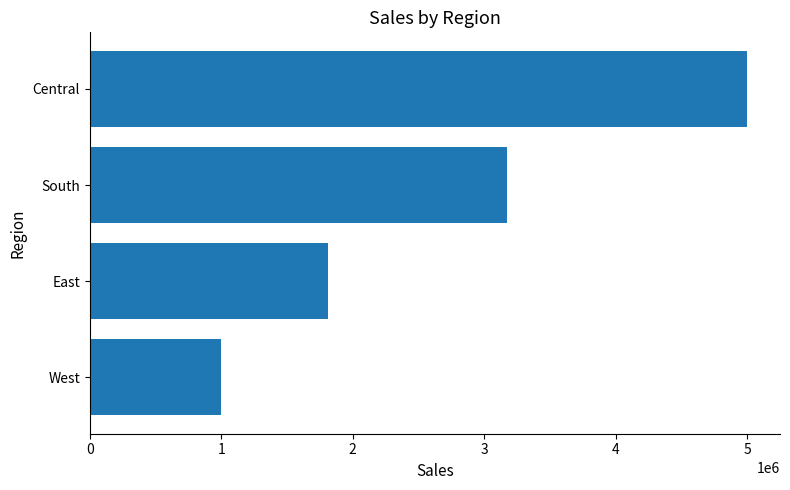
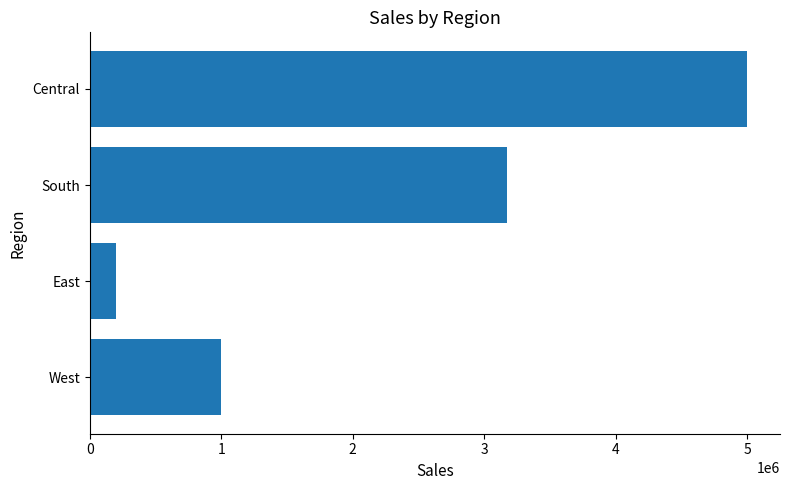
East: 1810000 -> 200000
